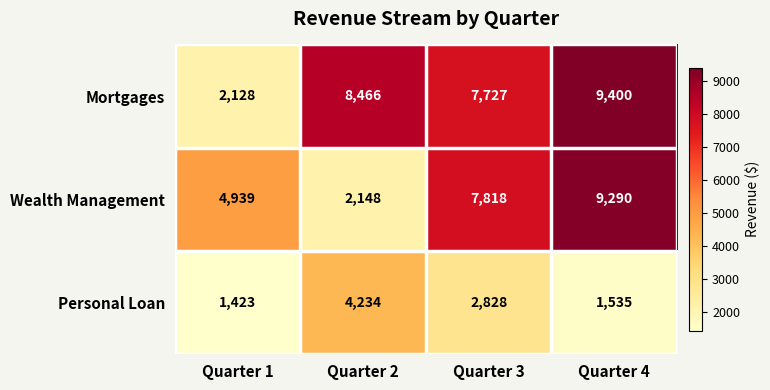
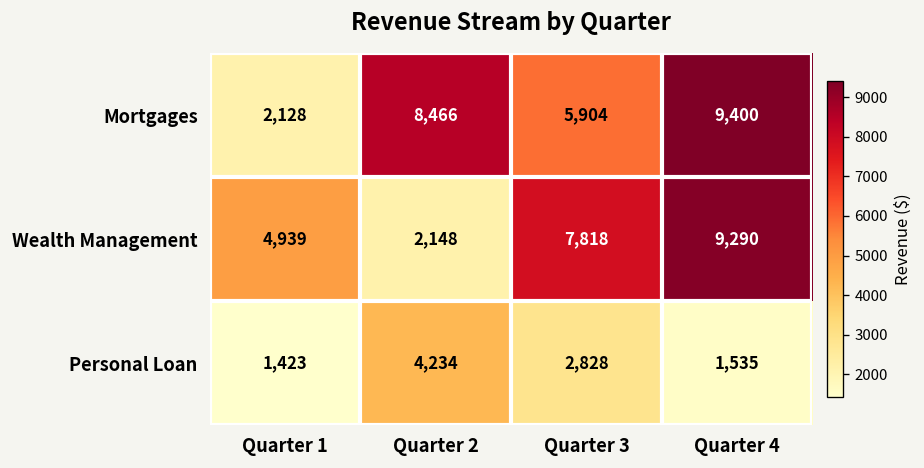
Mortgages, Quarter 3: 7,727 -> 5,904
